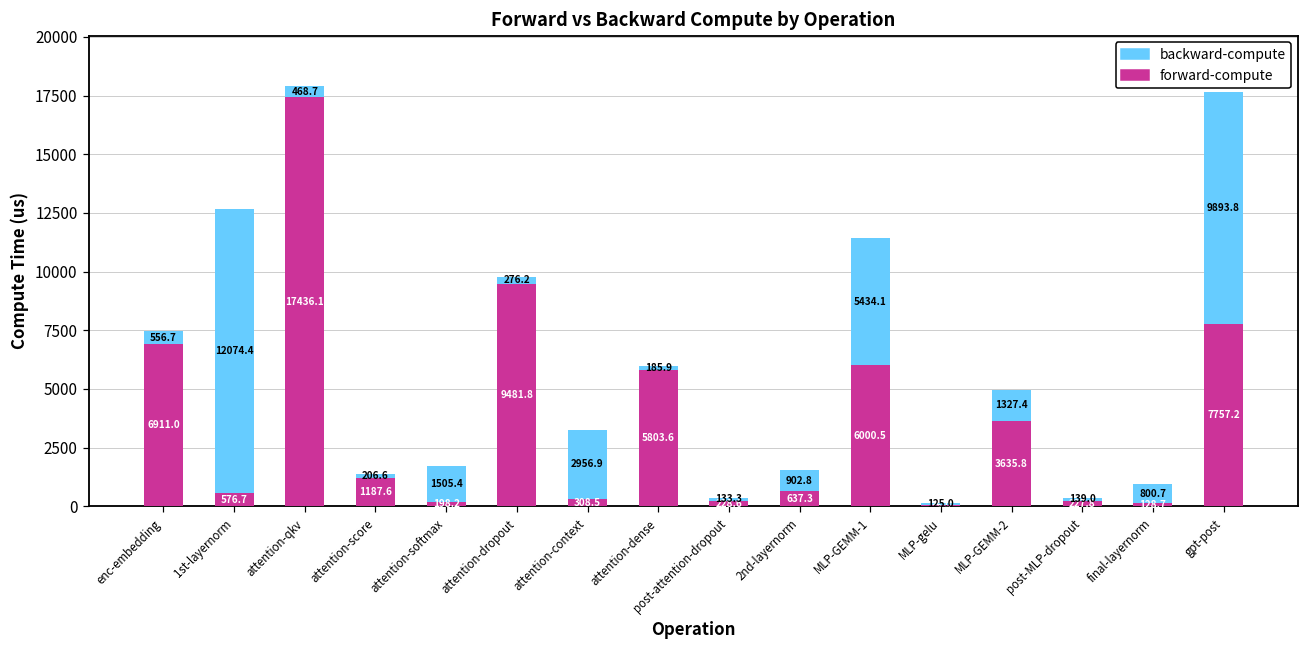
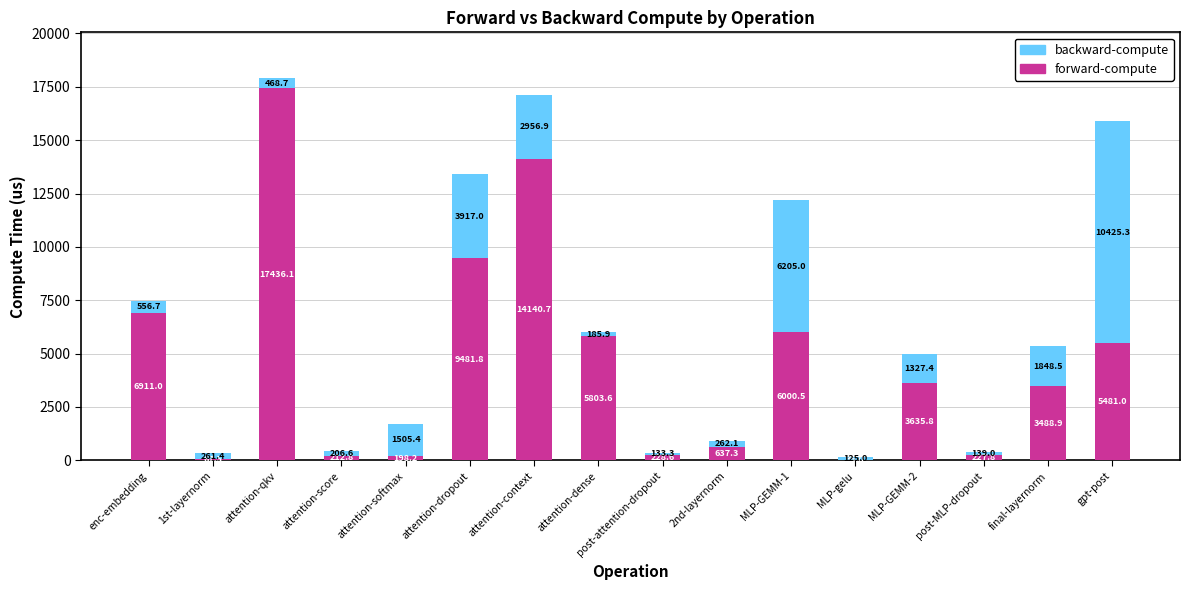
forward-compute, 1st-layernorm: 576.7 -> 67.5
backward-compute, 1st-layernorm: 12074.4 -> 261.4
forward-compute, attention-score: 1187.6 -> 212.8
backward-compute, attention-dropout: 276.2 -> 3917.0
forward-compute, attention-context: 308.5 -> 14140.7
backward-compute, 2nd-layernorm: 902.8 -> 262.1
backward-compute, MLP-GEMM-1: 5434.1 -> 6205.0
forward-compute, final-layernorm: 128.7 -> 3488.9
backward-compute, final-layernorm: 800.7 -> 1848.5
forward-compute, gpt-post: 7757.2 -> 5481.0
backward-compute, gpt-post: 9893.8 -> 10425.3
